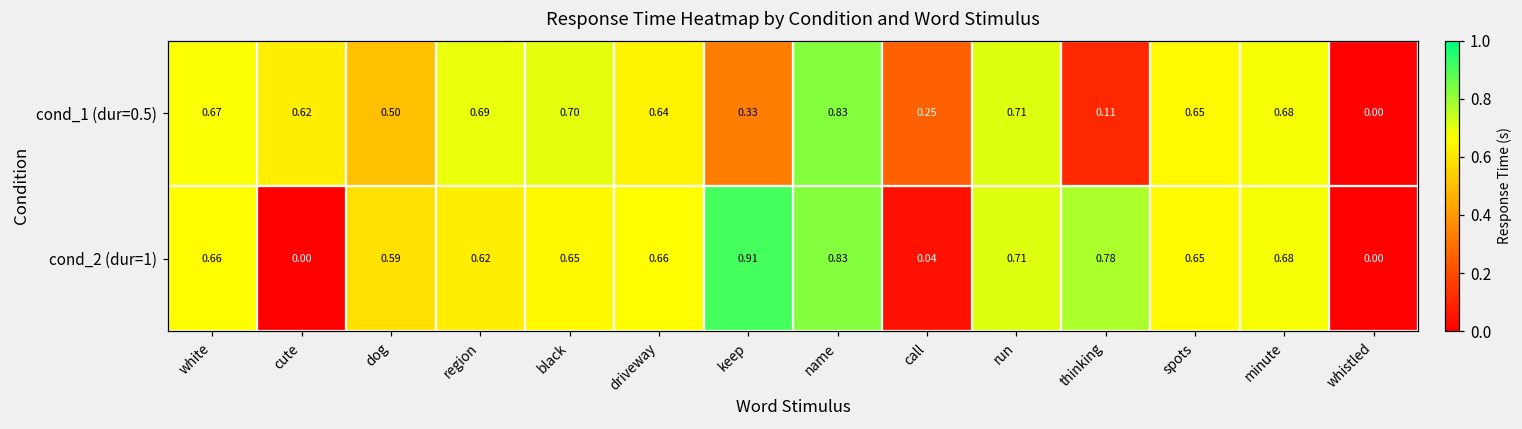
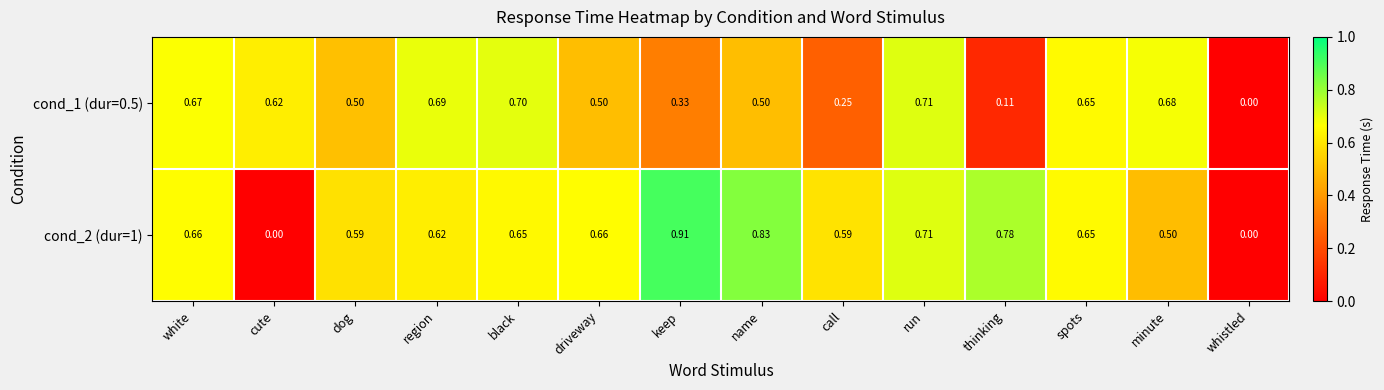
cond_1 (dur=0.5), driveway: 0.64 -> 0.50
cond_1 (dur=0.5), name: 0.83 -> 0.50
cond_2 (dur=1), call: 0.04 -> 0.59
cond_2 (dur=1), minute: 0.68 -> 0.50
